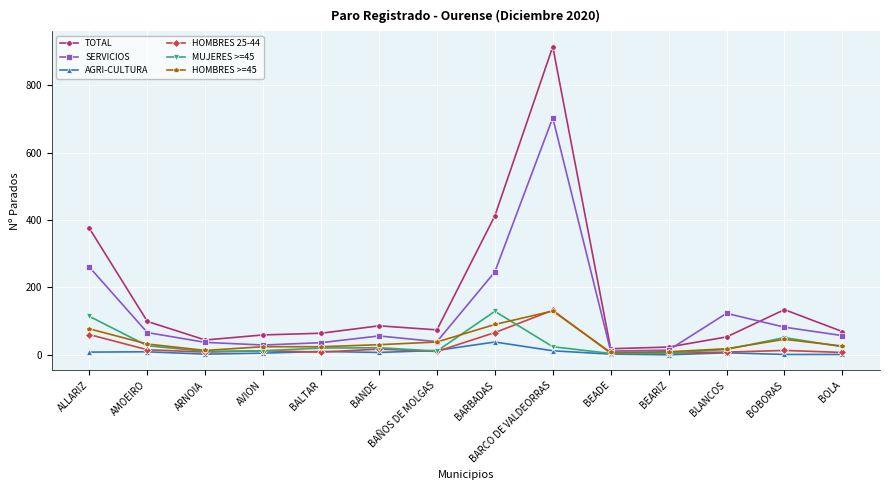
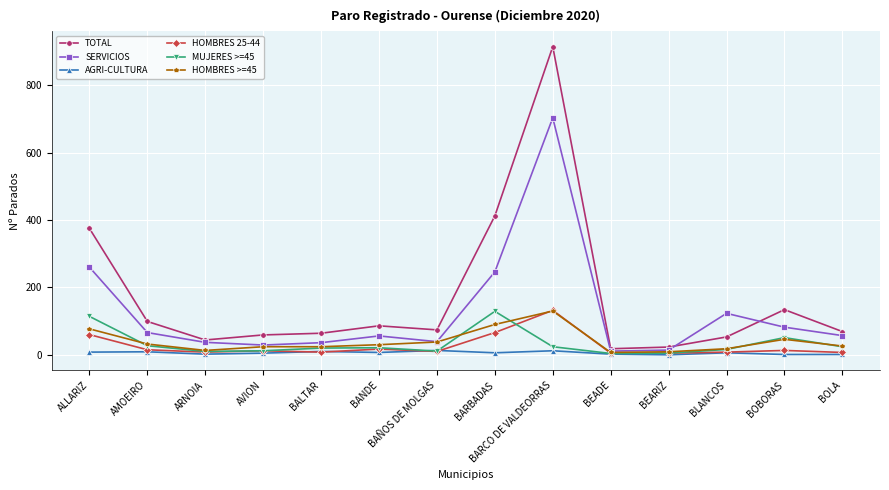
AGRI-CULTURA, BARBADAS: 40 -> 10
